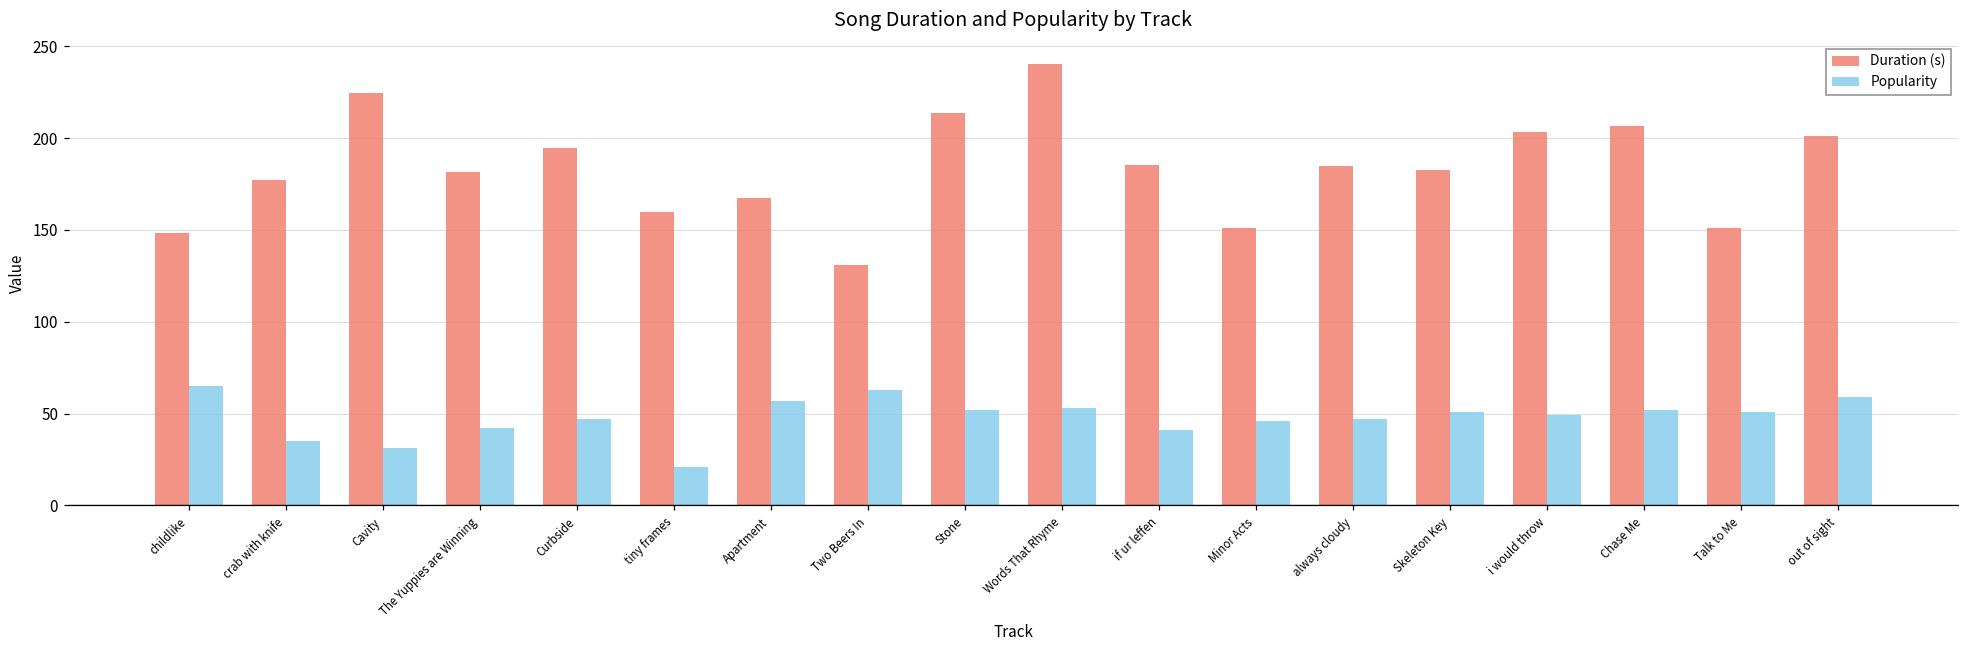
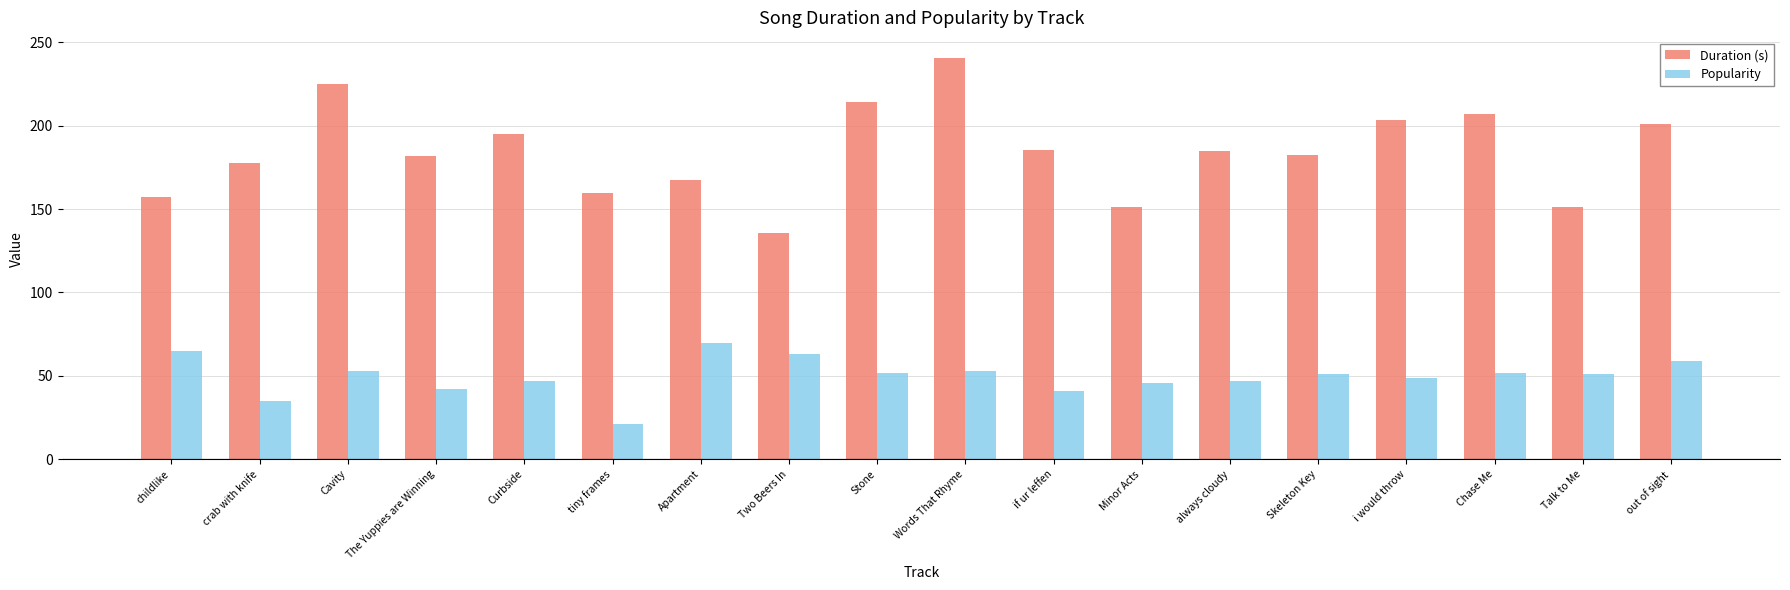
Duration (s), childlike: 148 -> 157
Popularity, Cavity: 31 -> 53
Popularity, Apartment: 57 -> 70
Duration (s), Two Beers In: 131 -> 136
